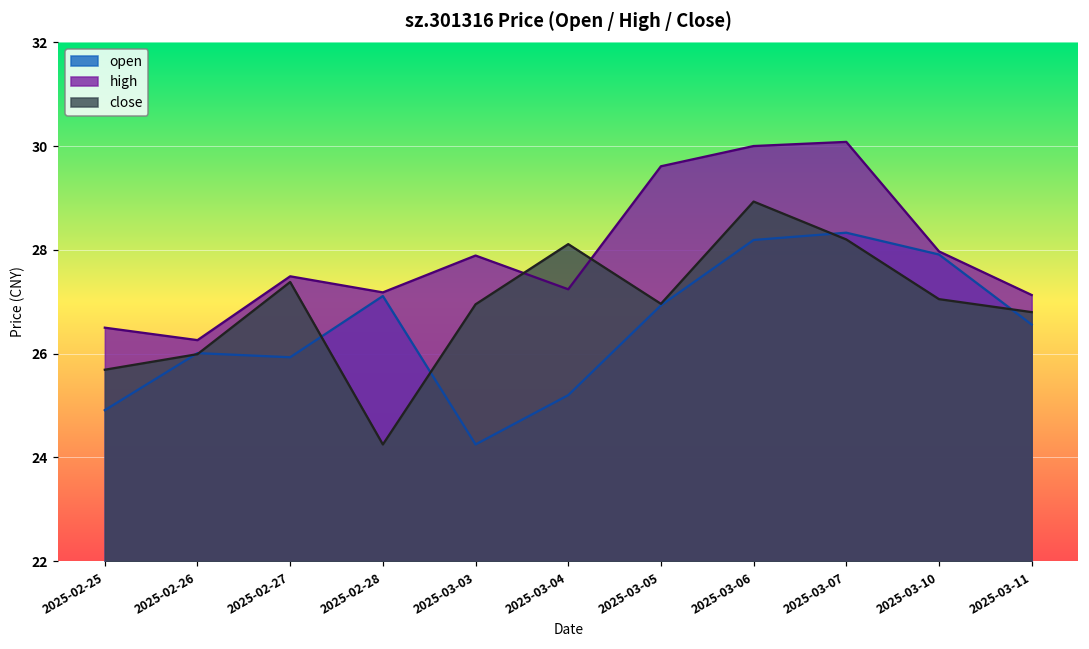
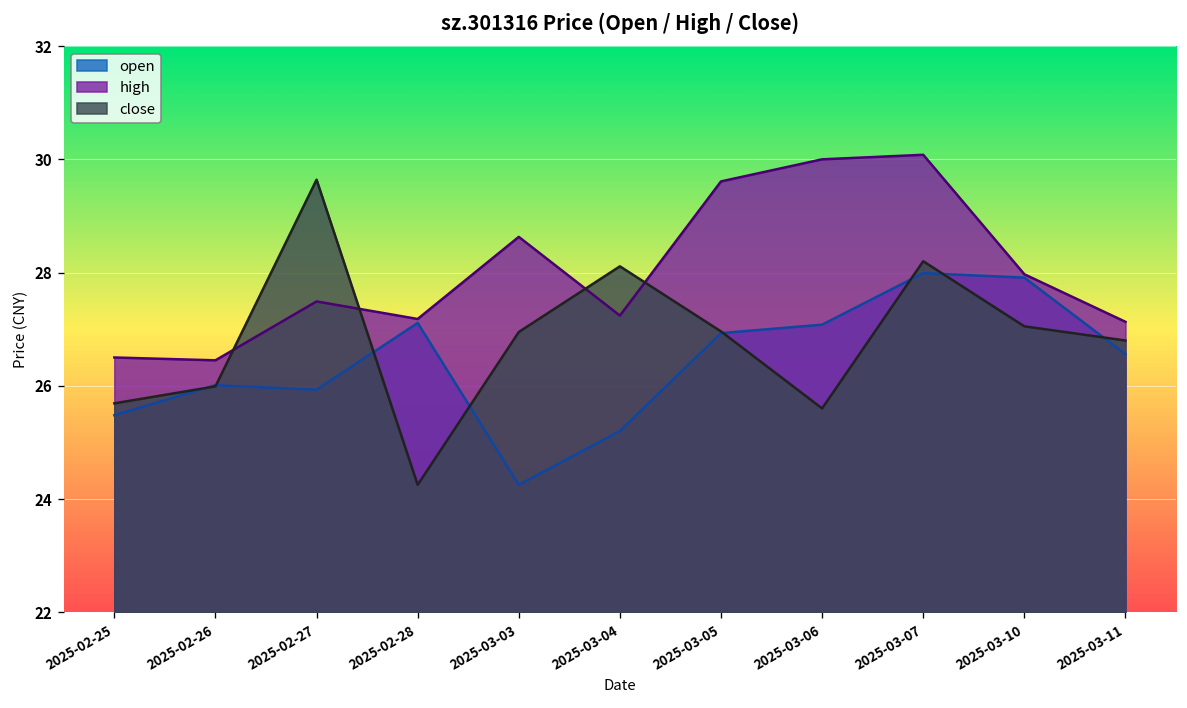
open, 2025-02-25: 24.9 -> 25.5
high, 2025-02-26: 26.3 -> 26.5
close, 2025-02-27: 27.4 -> 29.6
high, 2025-03-03: 27.9 -> 28.6
open, 2025-03-06: 28.2 -> 27.1
close, 2025-03-06: 28.9 -> 25.6
open, 2025-03-07: 28.3 -> 28.0
